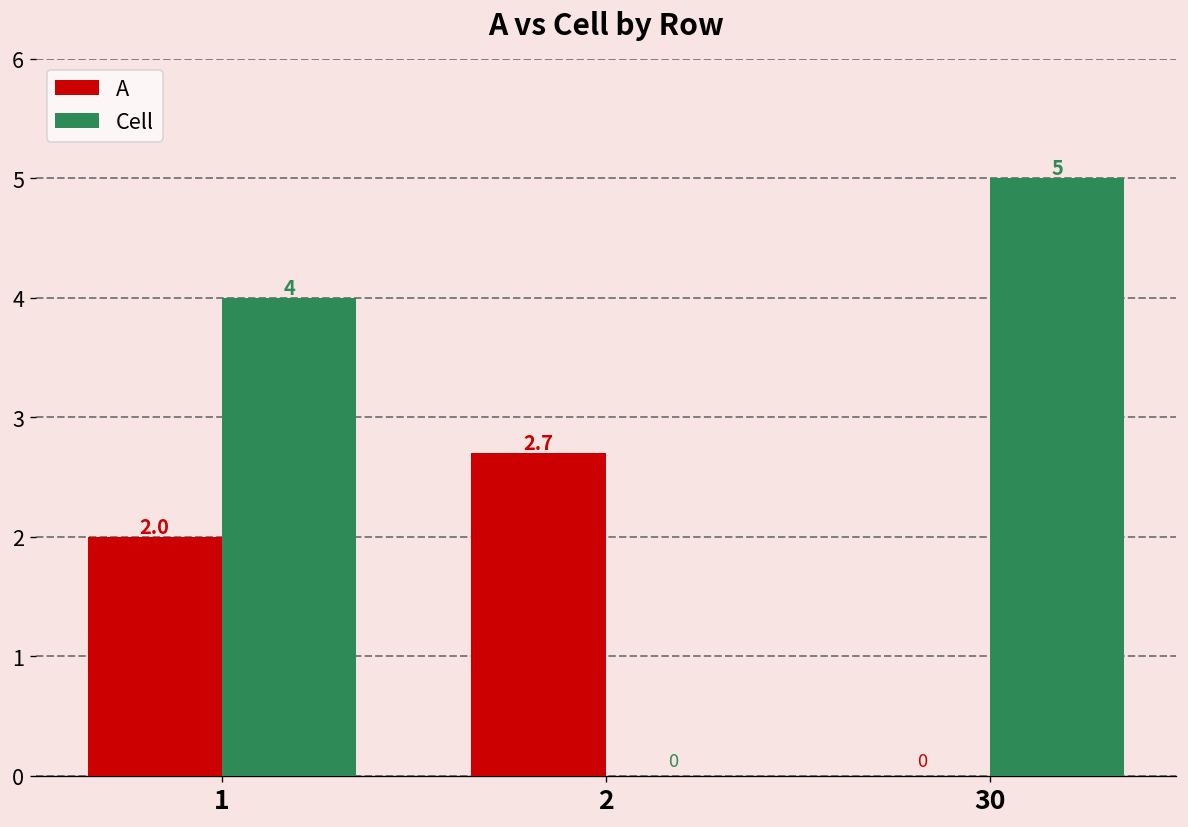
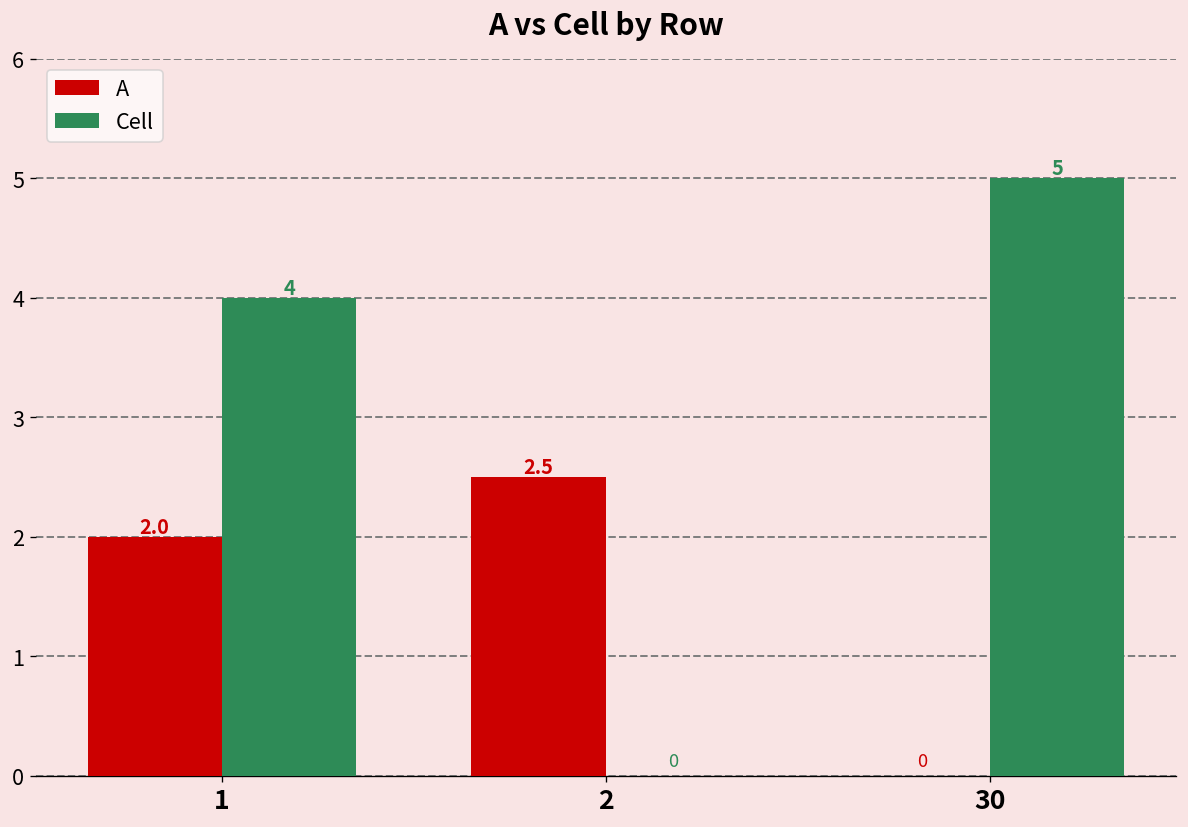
A, 2: 2.7 -> 2.5
